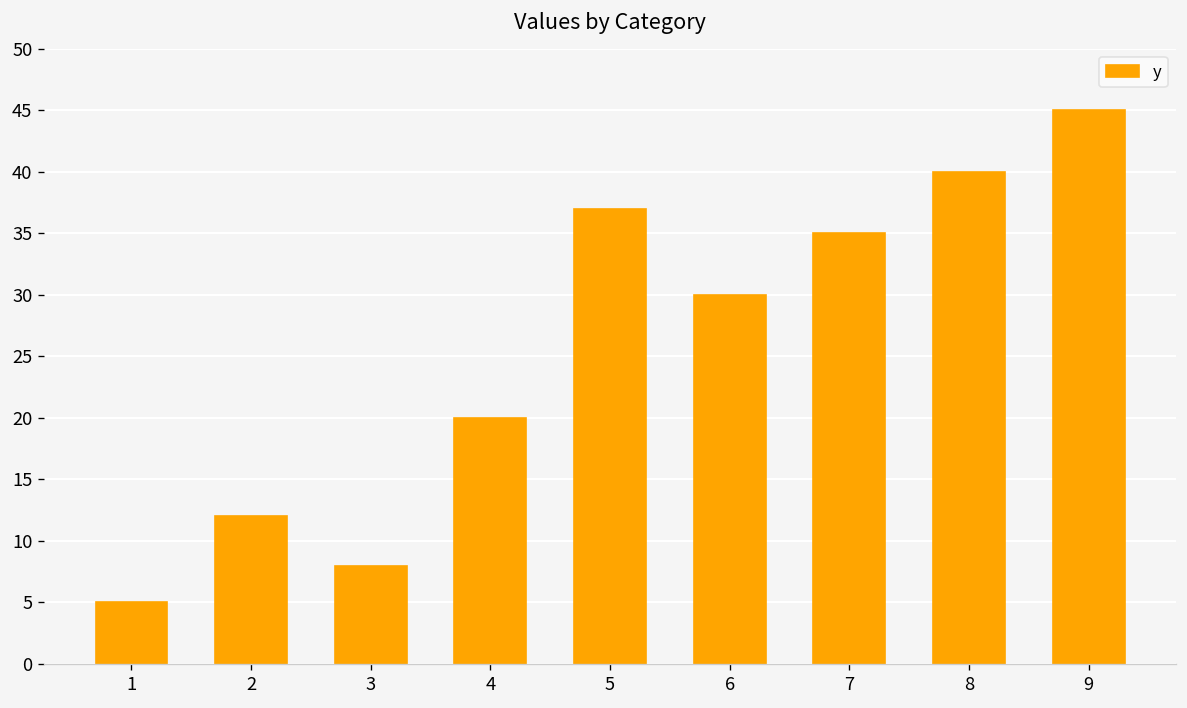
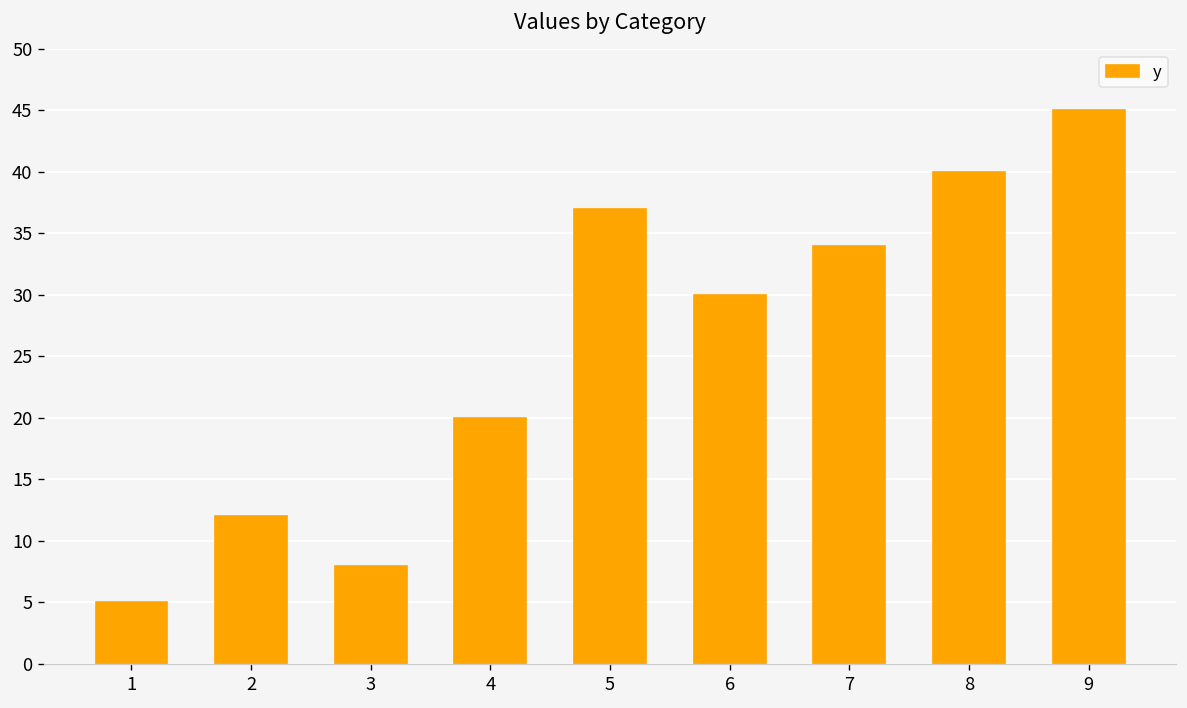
7: 35 -> 34
